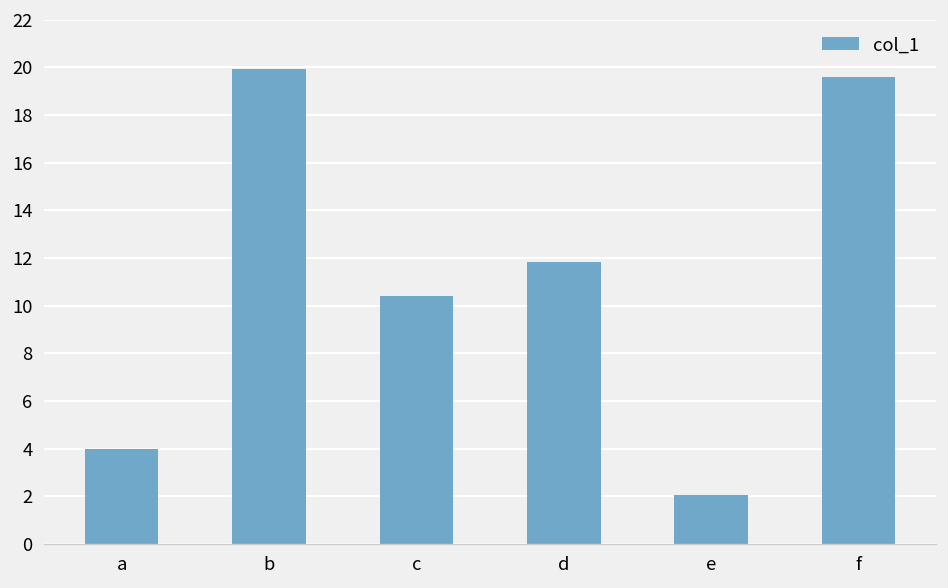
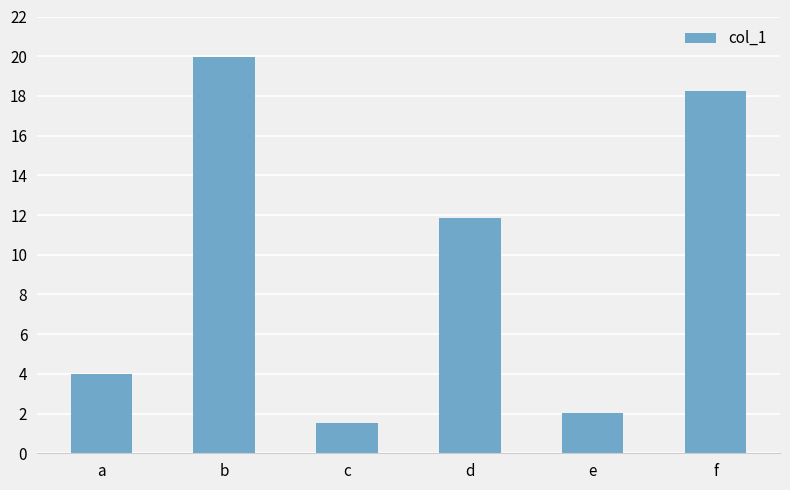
c: 10.4 -> 1.5
f: 19.6 -> 18.2
